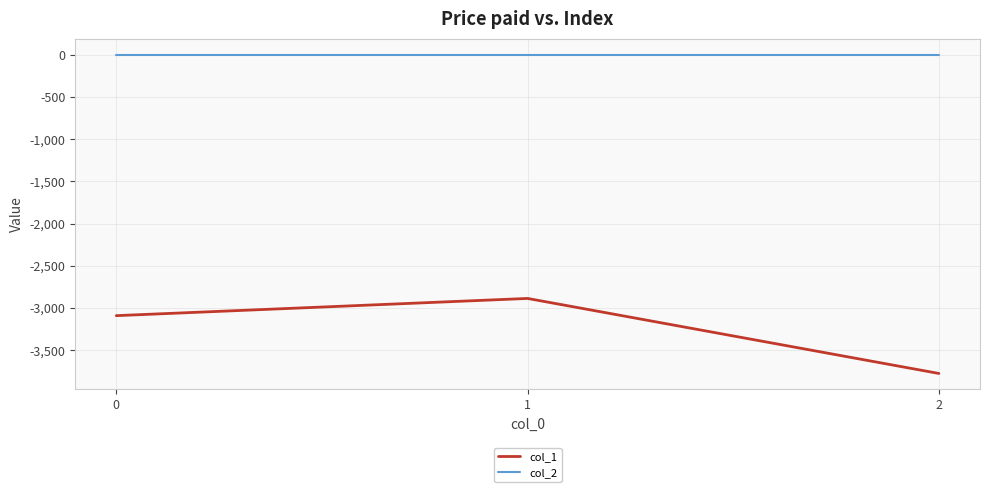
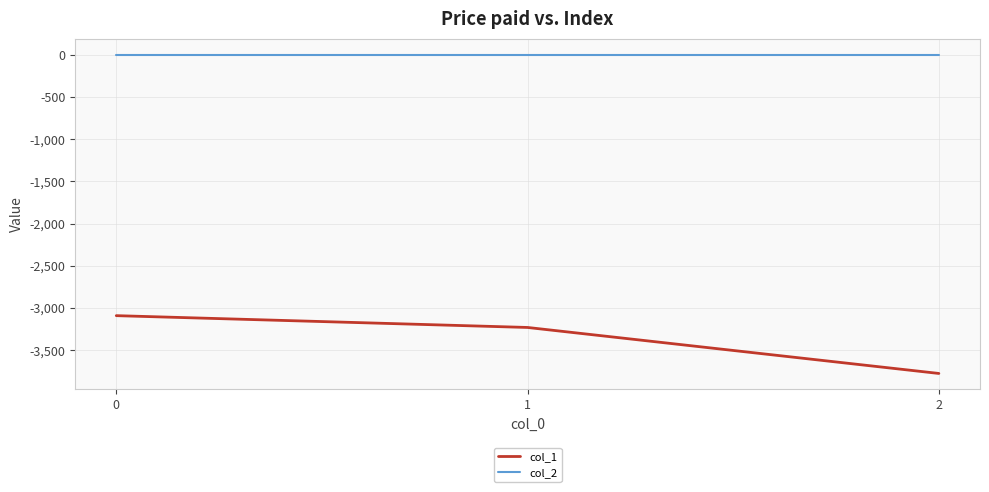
col_1, 1: -2,900 -> -3,200
